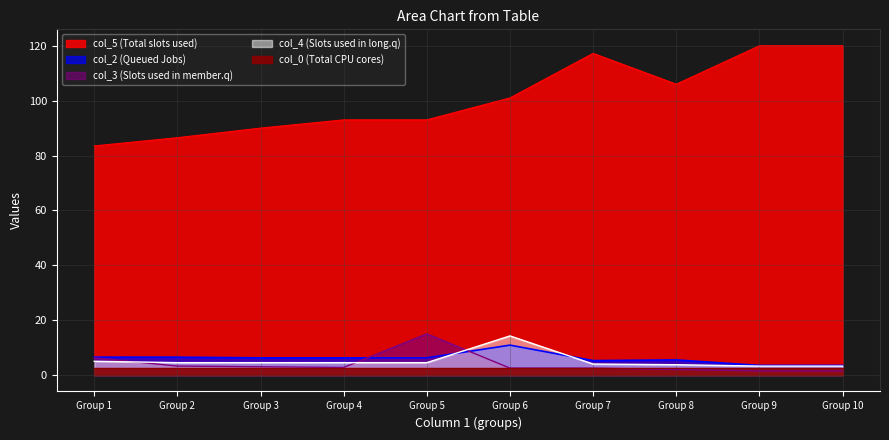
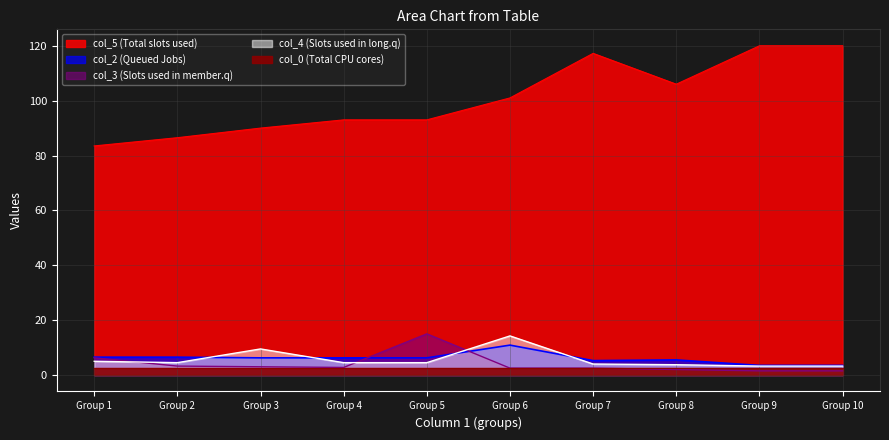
col_4 (Slots used in long.q), Group 3: 5 -> 10
